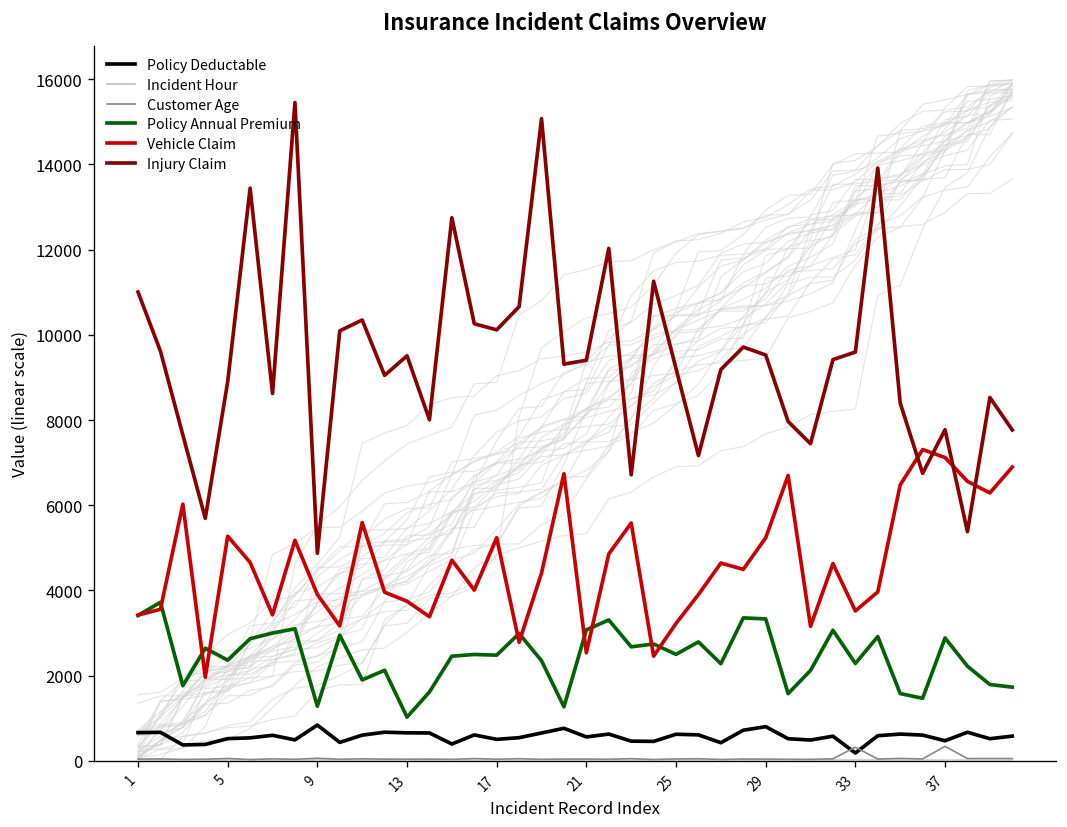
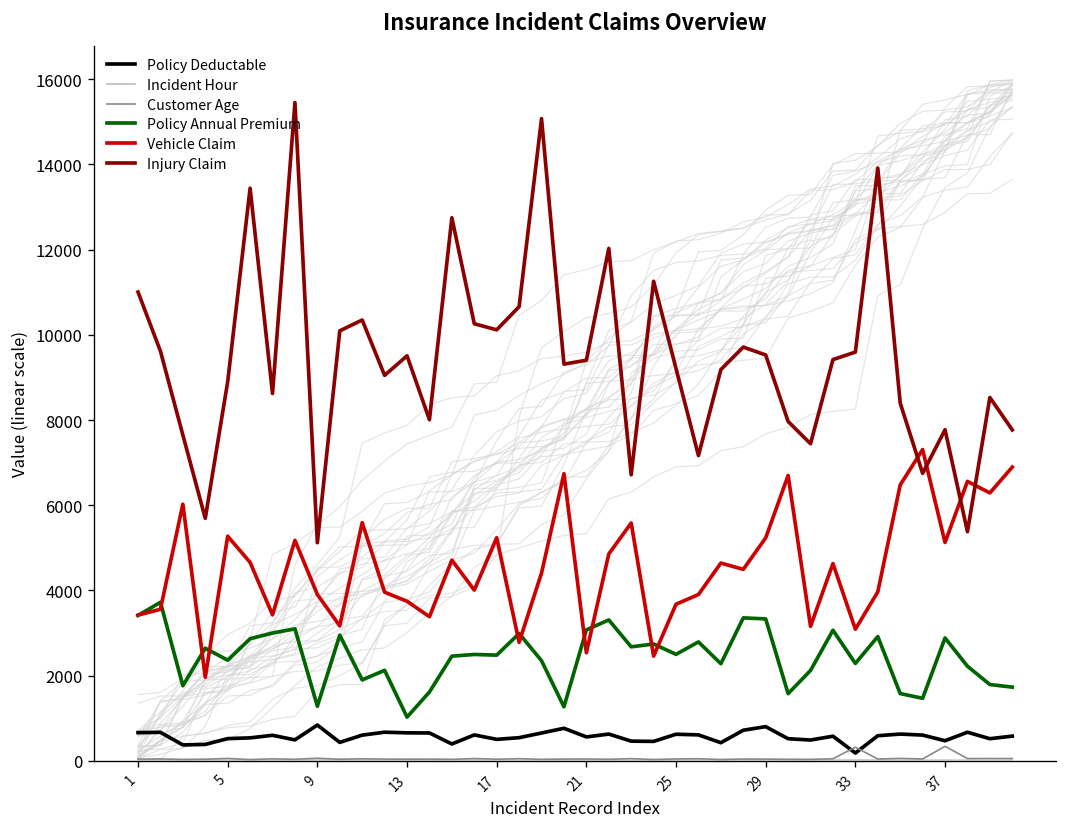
Injury Claim, 9: 4900 -> 5100
Vehicle Claim, 25: 3200 -> 3700
Vehicle Claim, 33: 3500 -> 3100
Vehicle Claim, 37: 7100 -> 5100
